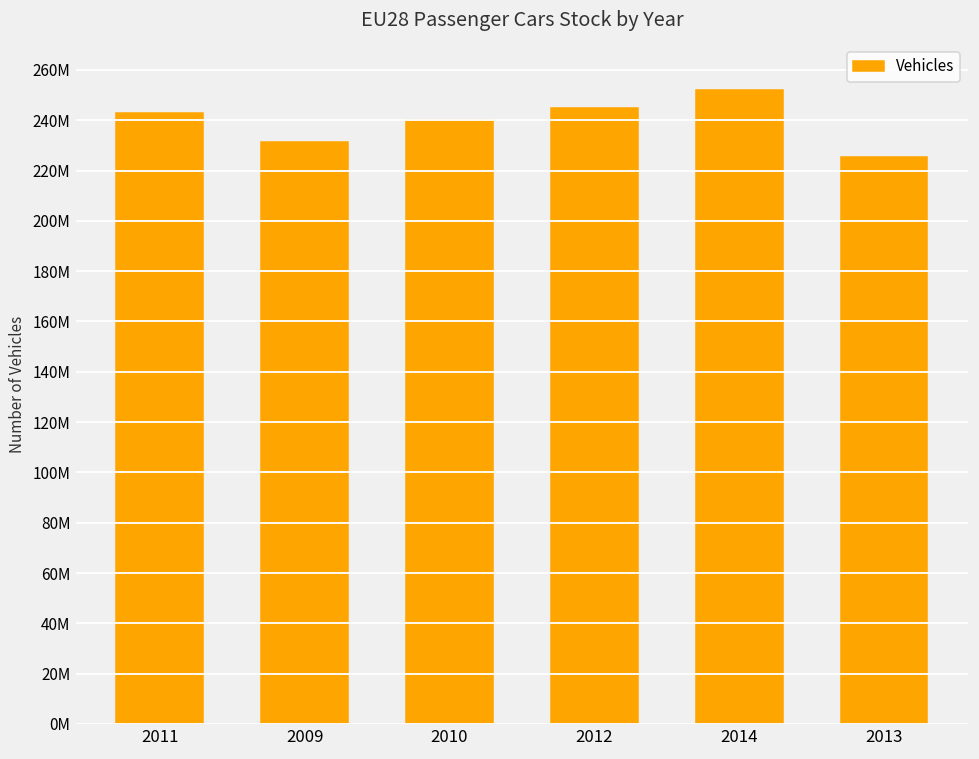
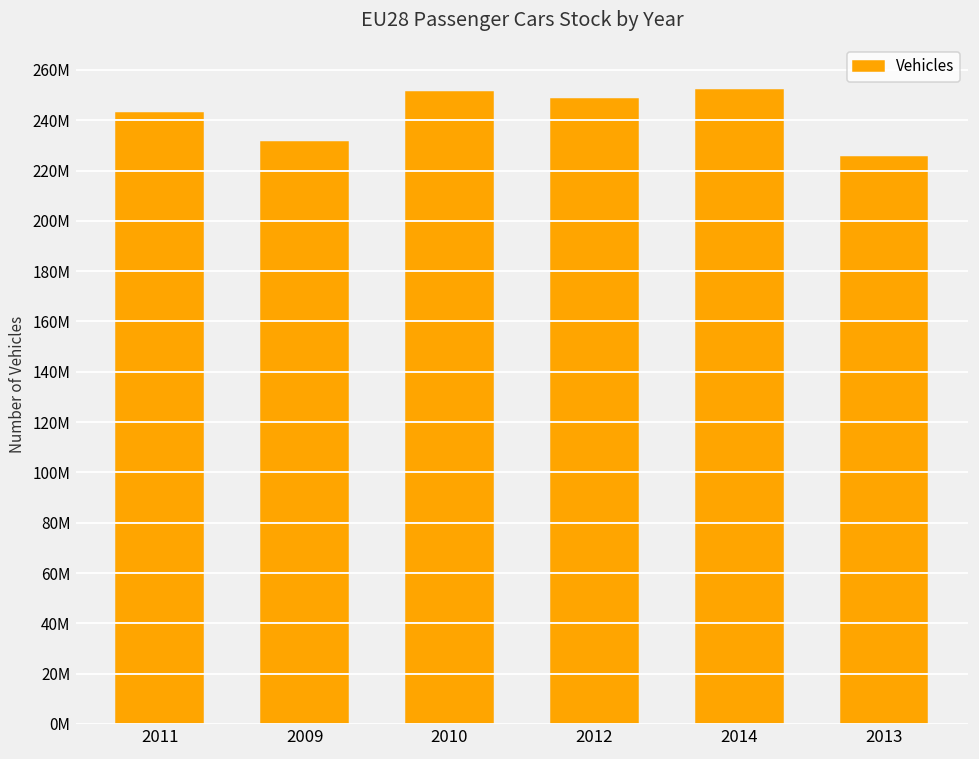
2010: 240000000 -> 251000000
2012: 245000000 -> 249000000
